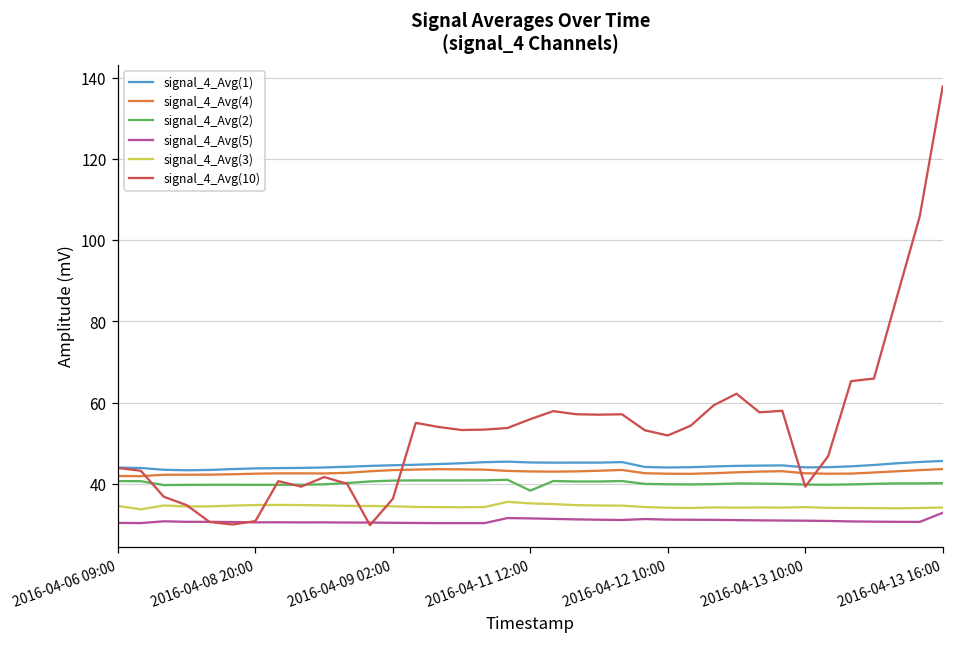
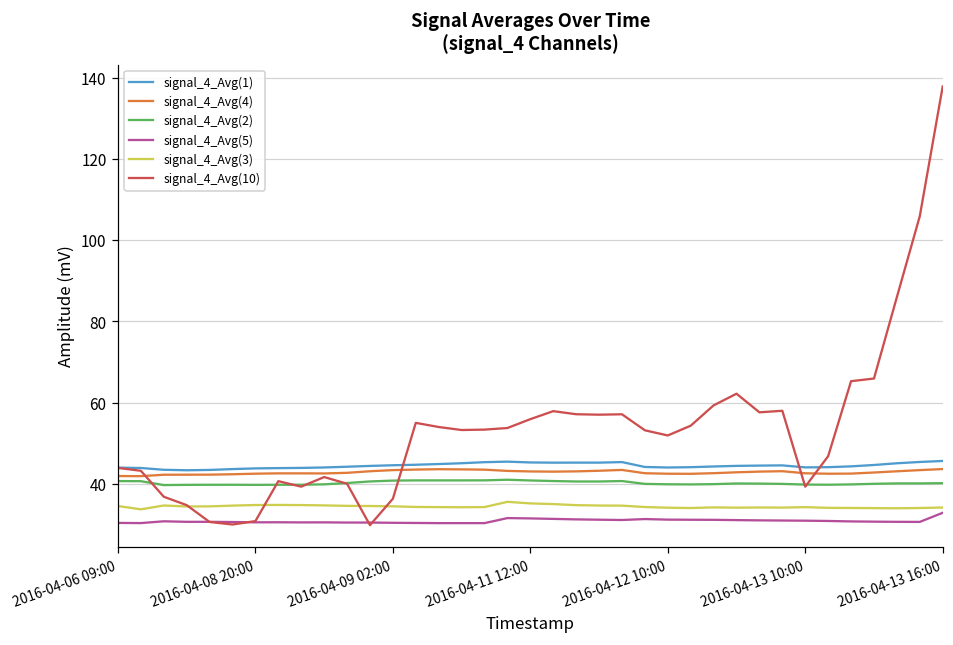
signal_4_Avg(2), 2016-04-11 12:00: 38 -> 41
